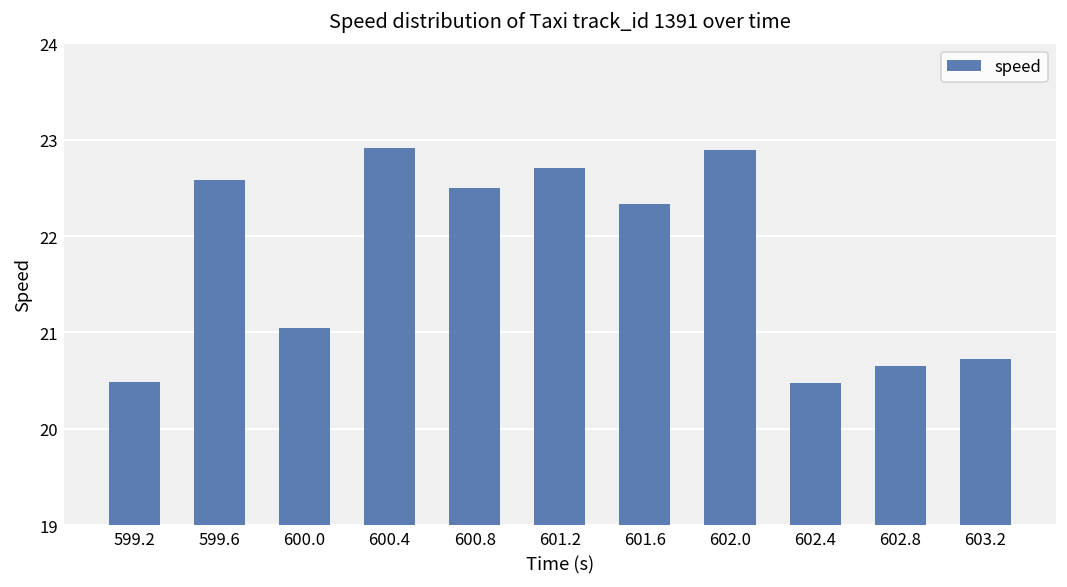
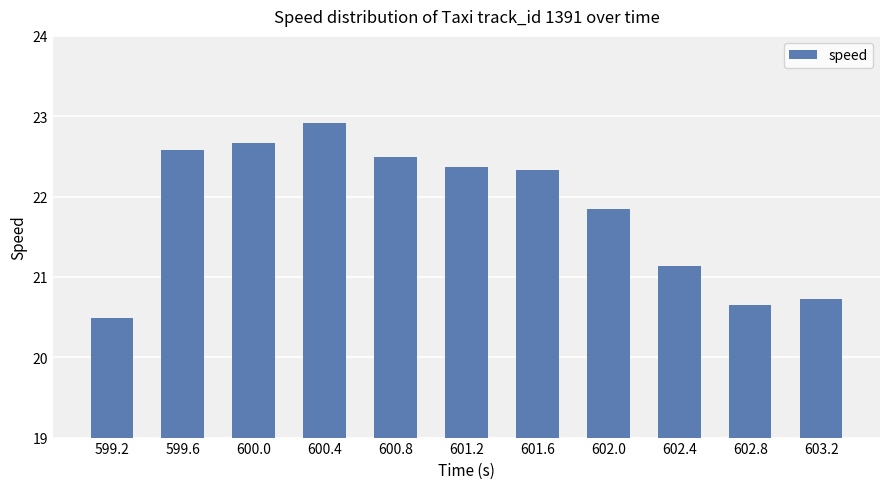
600.0: 21.0 -> 22.7
601.2: 22.7 -> 22.4
602.0: 22.9 -> 21.8
602.4: 20.5 -> 21.1
